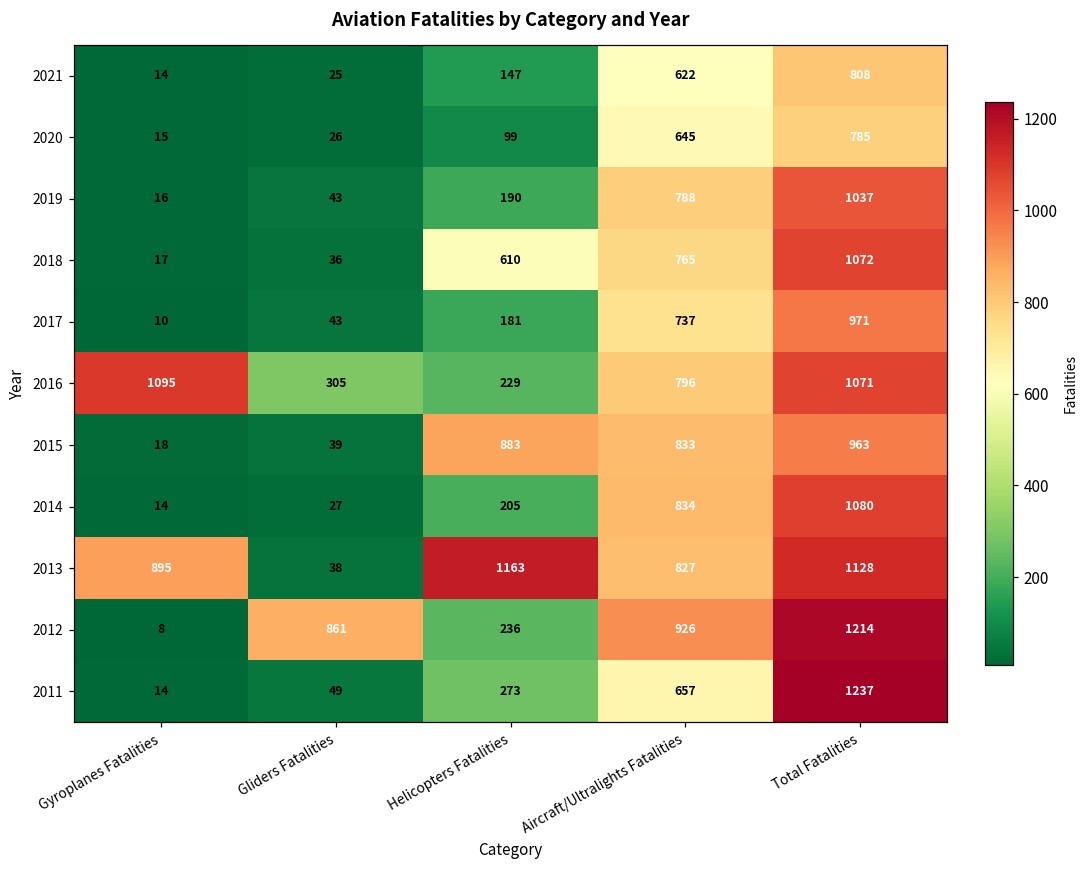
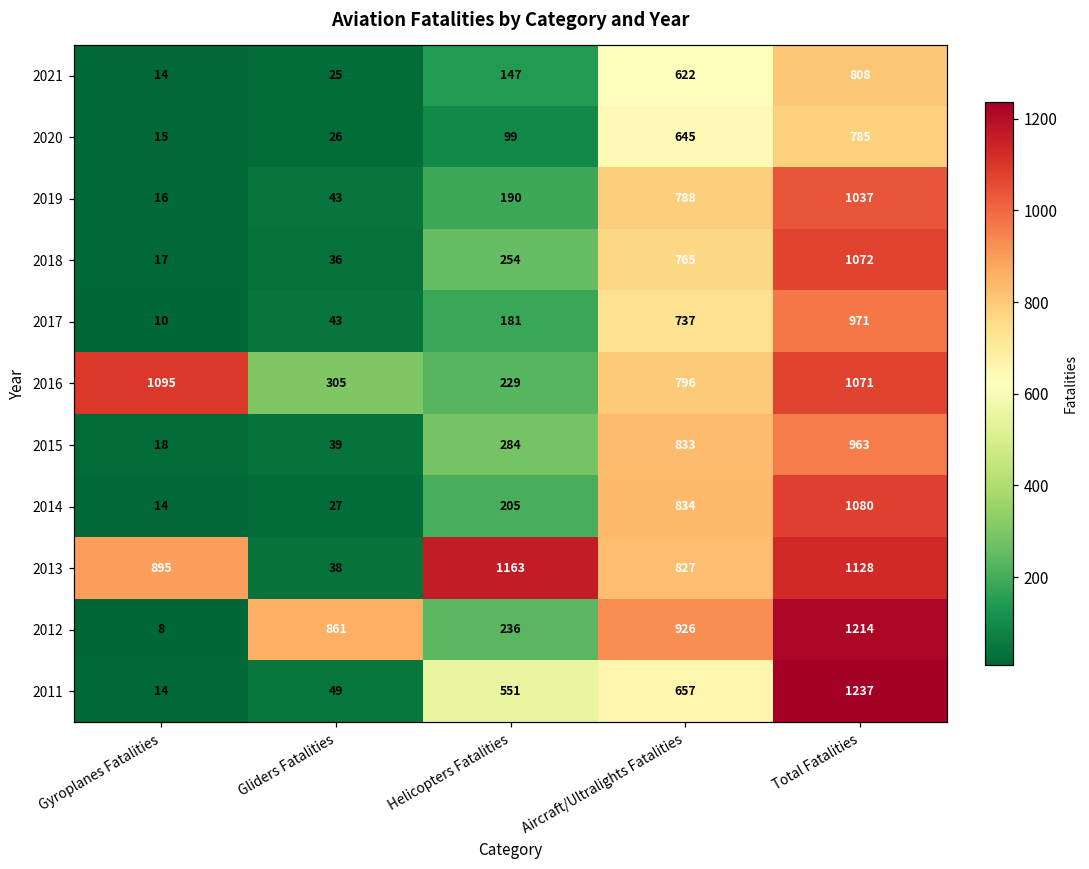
2018, Helicopters Fatalities: 610 -> 254
2015, Helicopters Fatalities: 883 -> 284
2011, Helicopters Fatalities: 273 -> 551
